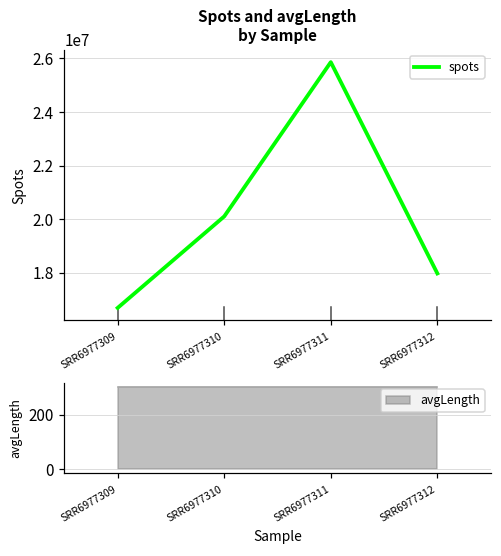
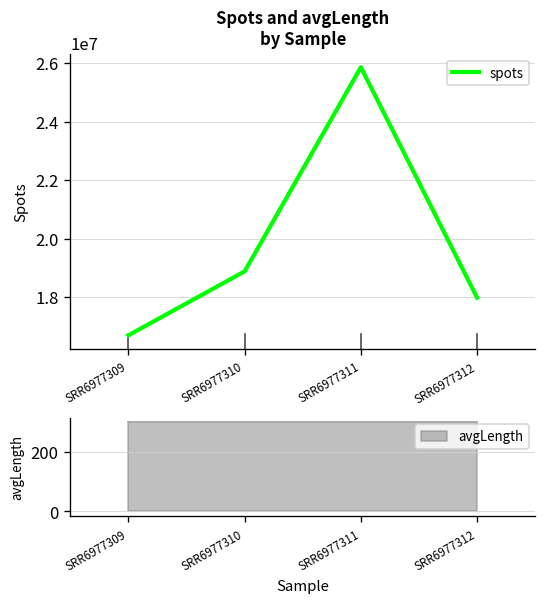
Spots and avgLength by Sample, SRR6977310: 20100000 -> 18900000
